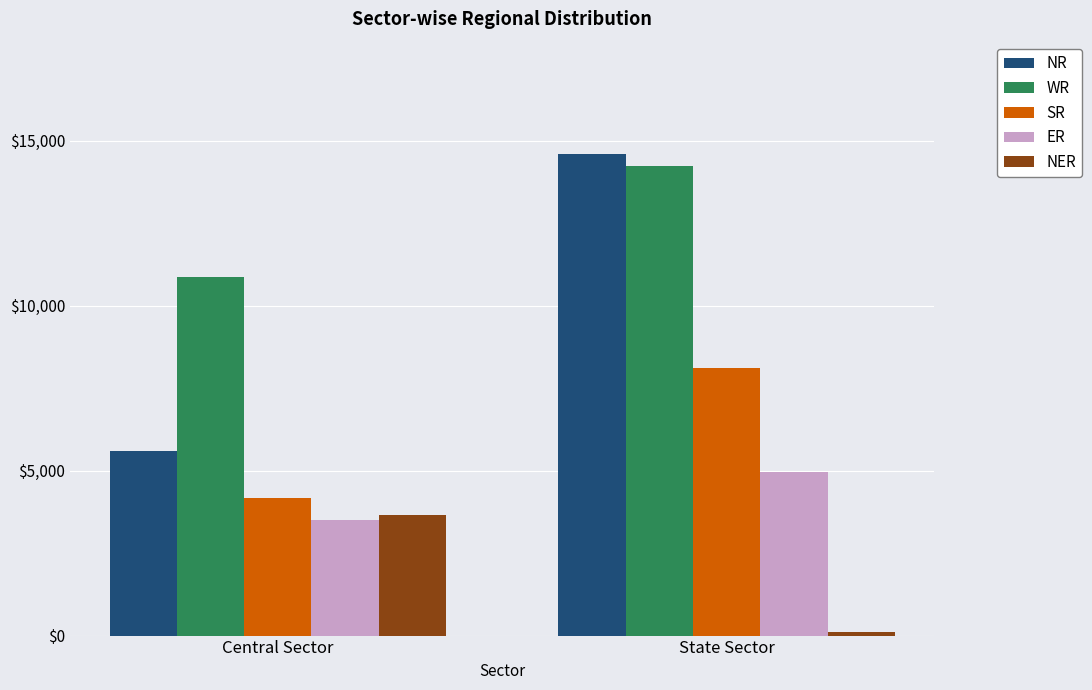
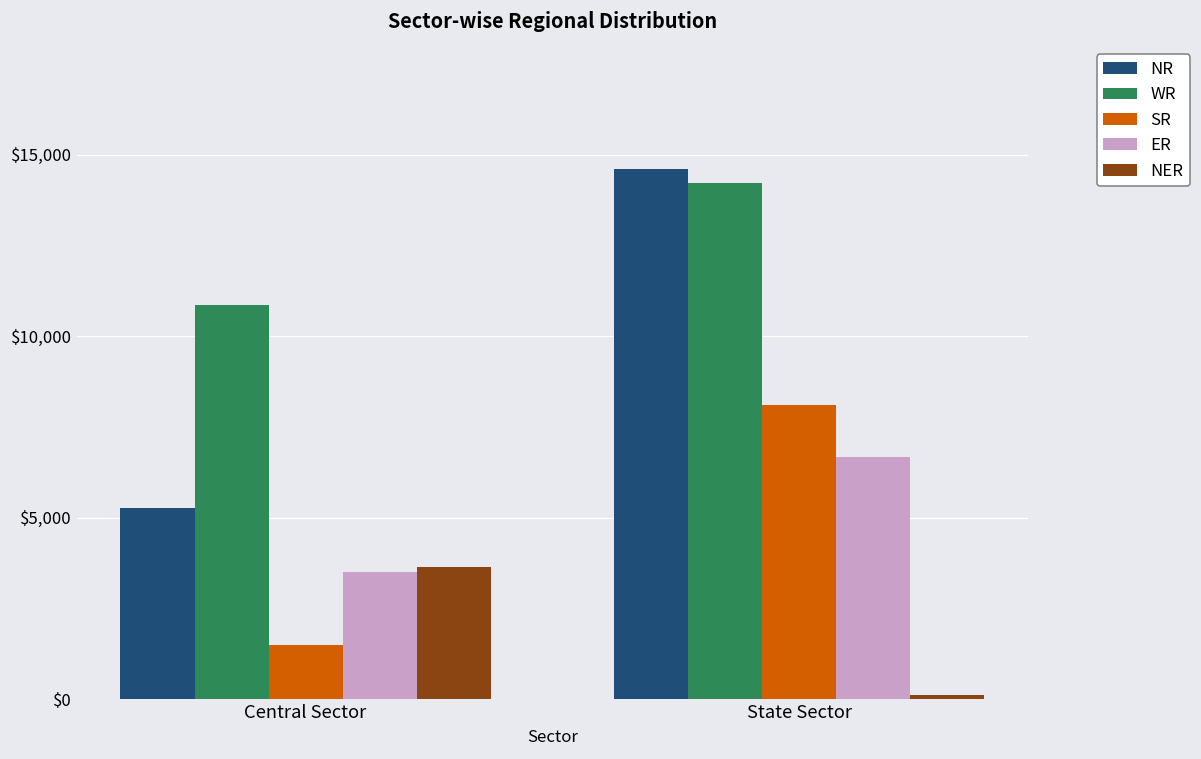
NR, Central Sector: $5,600 -> $5,300
SR, Central Sector: $4,200 -> $1,500
ER, State Sector: $5,000 -> $6,700
